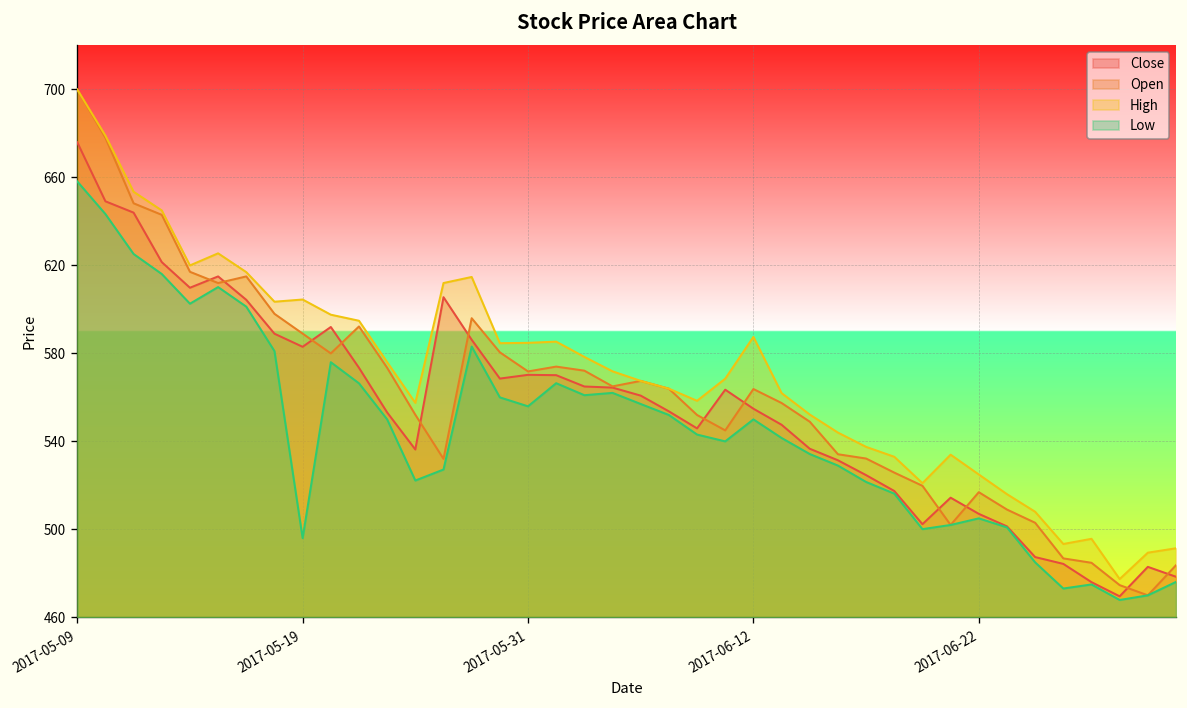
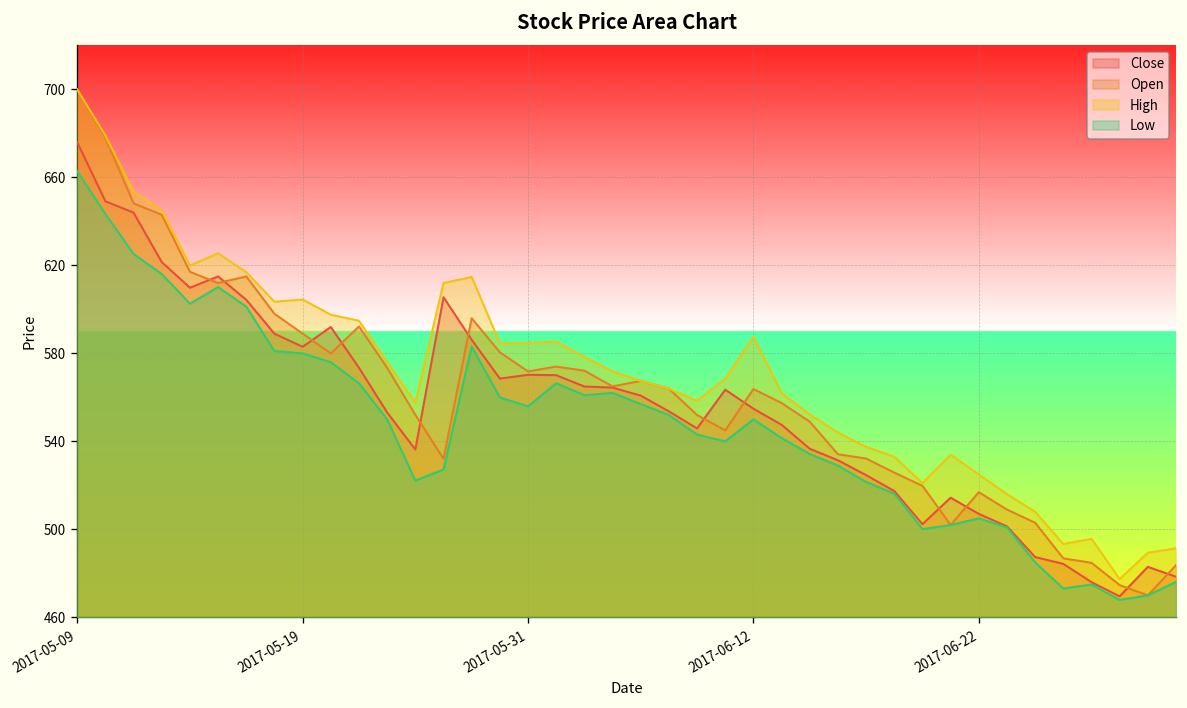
Low, 2017-05-09: 658 -> 663
Low, 2017-05-19: 496 -> 580
